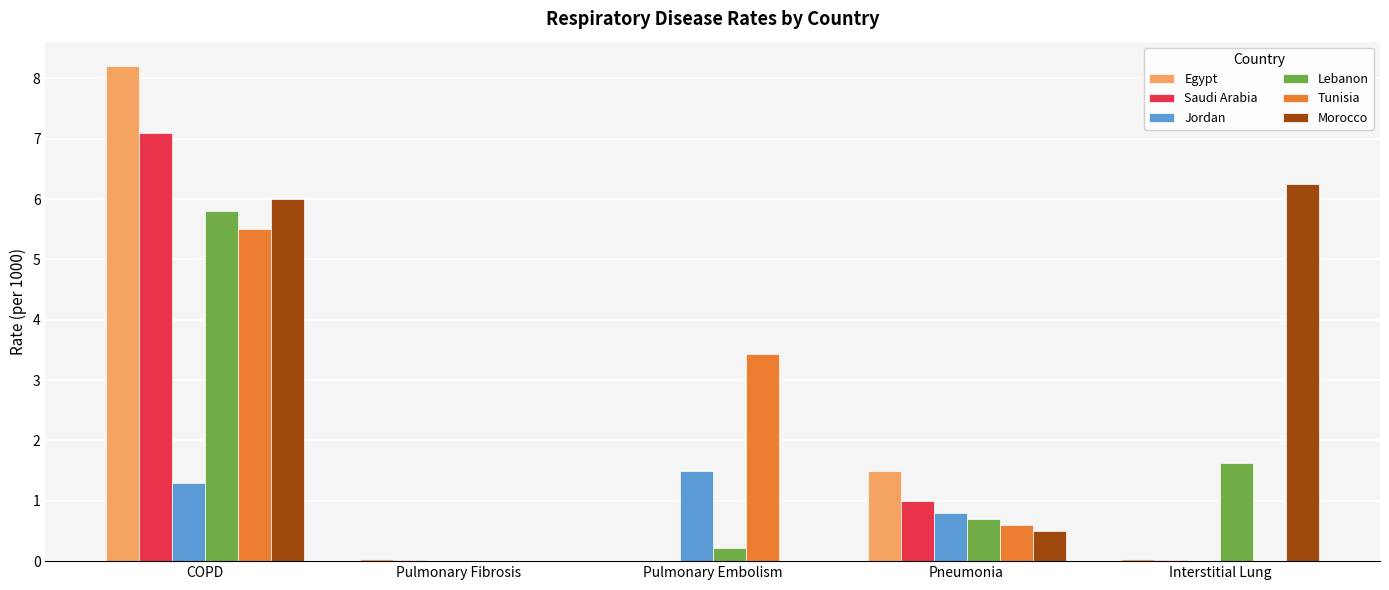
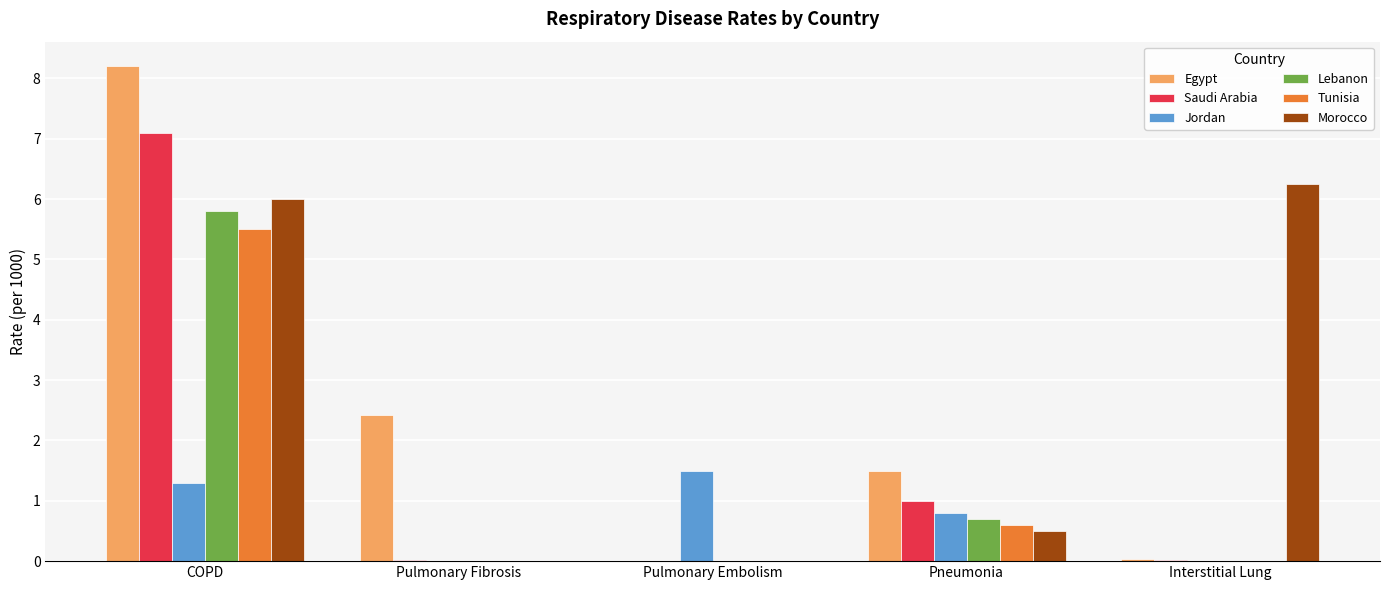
Egypt, Pulmonary Fibrosis: 0.0 -> 2.4
Lebanon, Pulmonary Embolism: 0.2 -> 0.0
Tunisia, Pulmonary Embolism: 3.4 -> 0.0
Lebanon, Interstitial Lung: 1.6 -> 0.0
